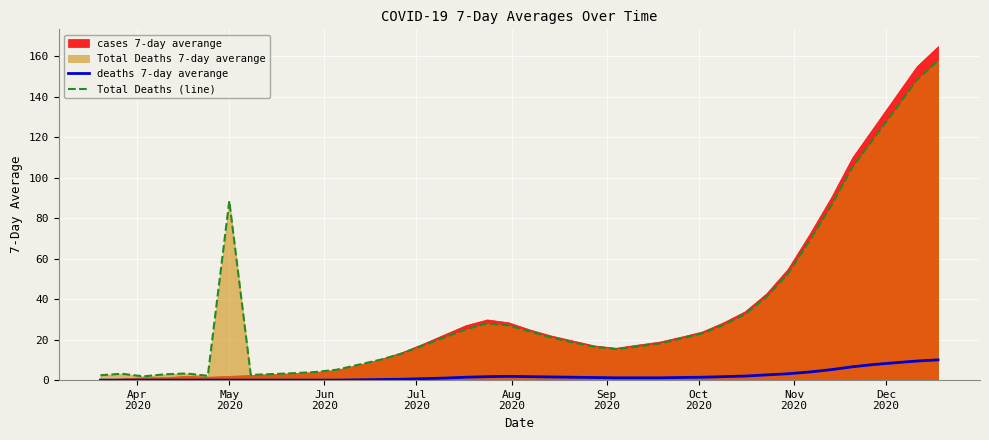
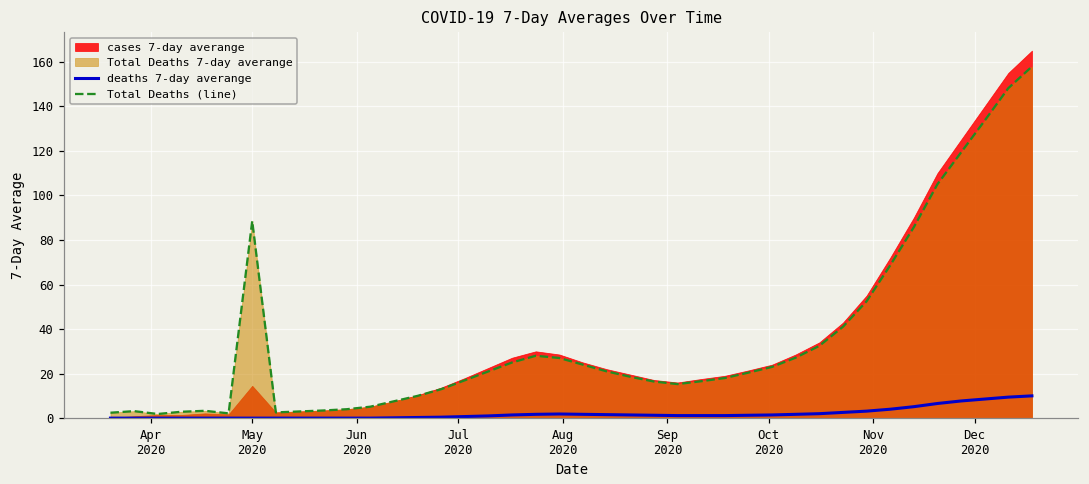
cases 7-day averange, May 2020: 2 -> 15
